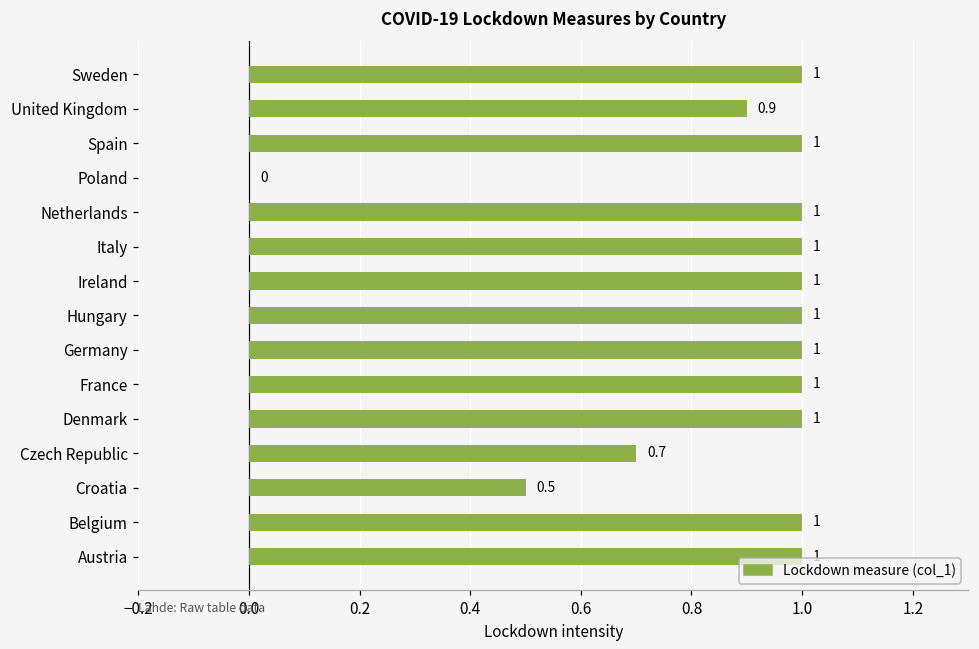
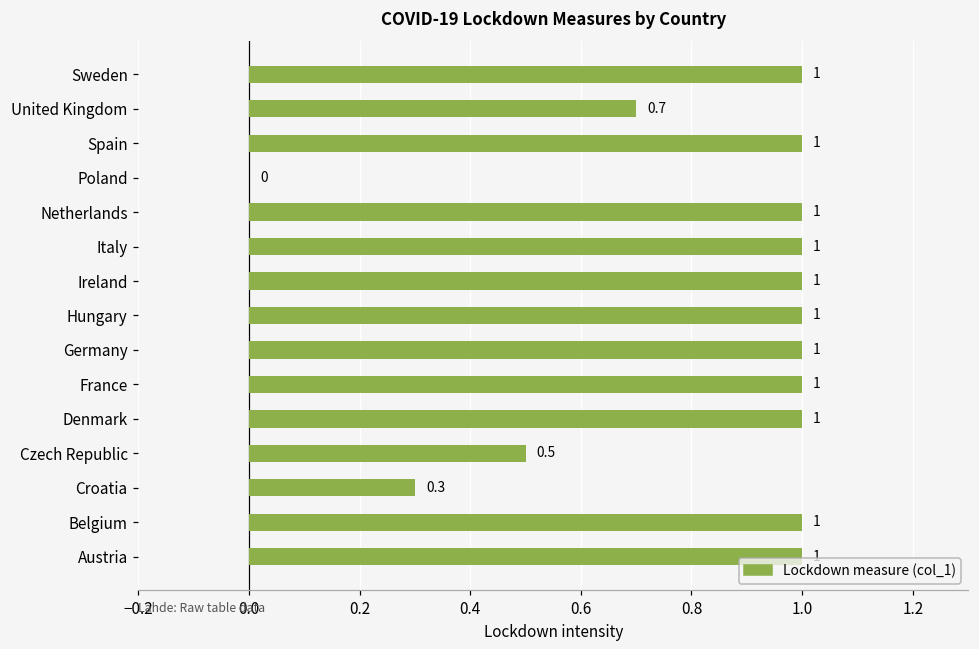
United Kingdom: 0.9 -> 0.7
Czech Republic: 0.7 -> 0.5
Croatia: 0.5 -> 0.3
